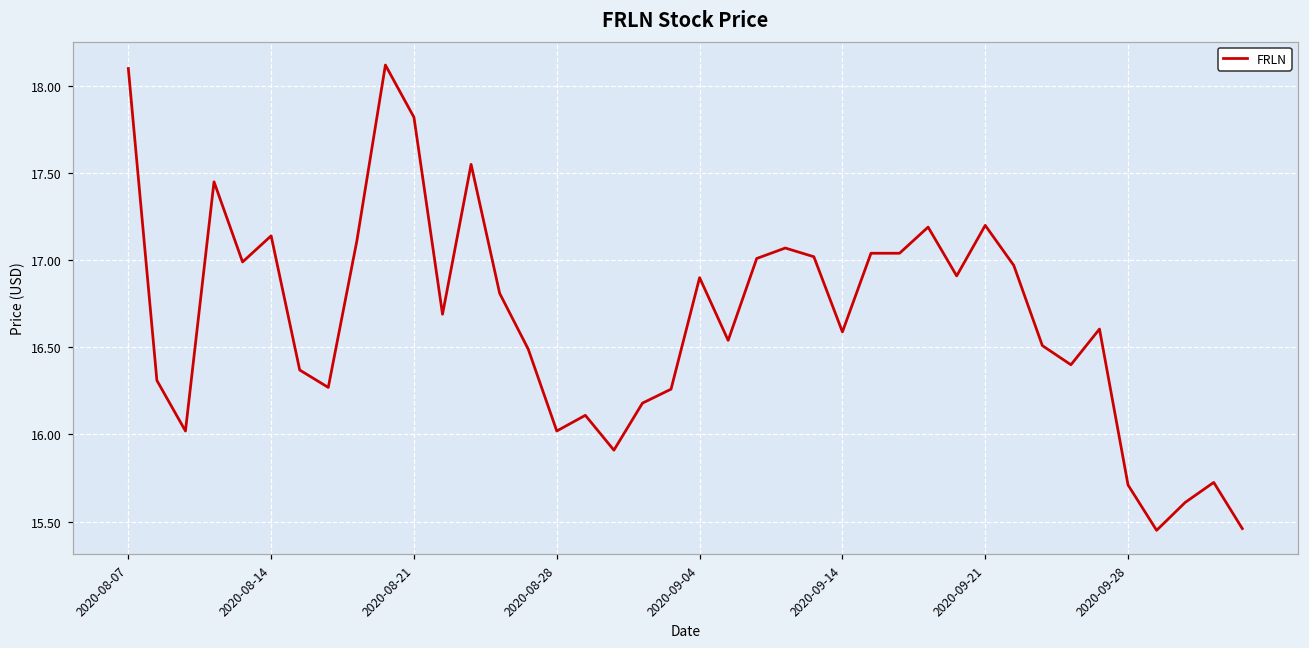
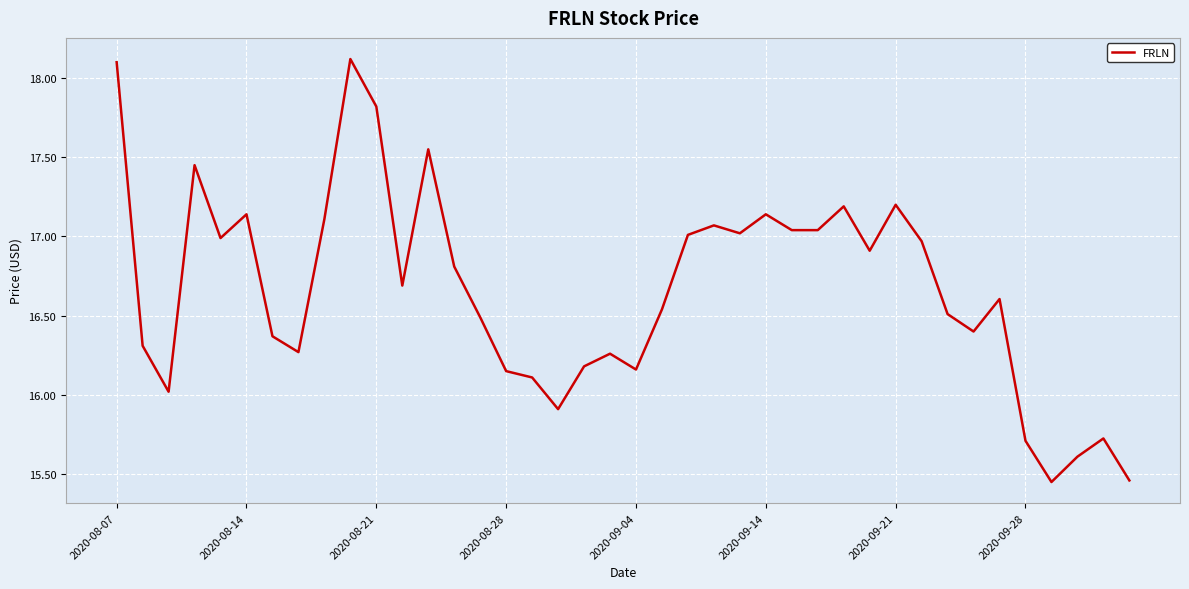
2020-08-28: 16.02 -> 16.15
2020-09-04: 16.90 -> 16.16
2020-09-14: 16.59 -> 17.14
